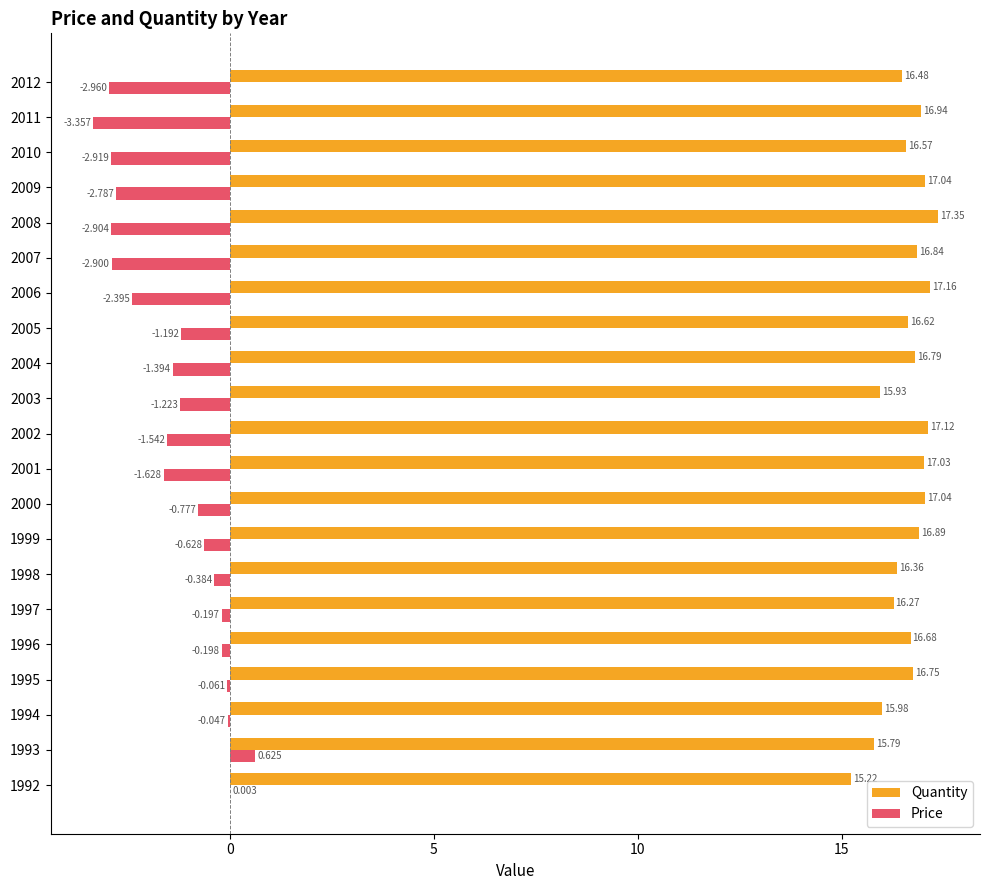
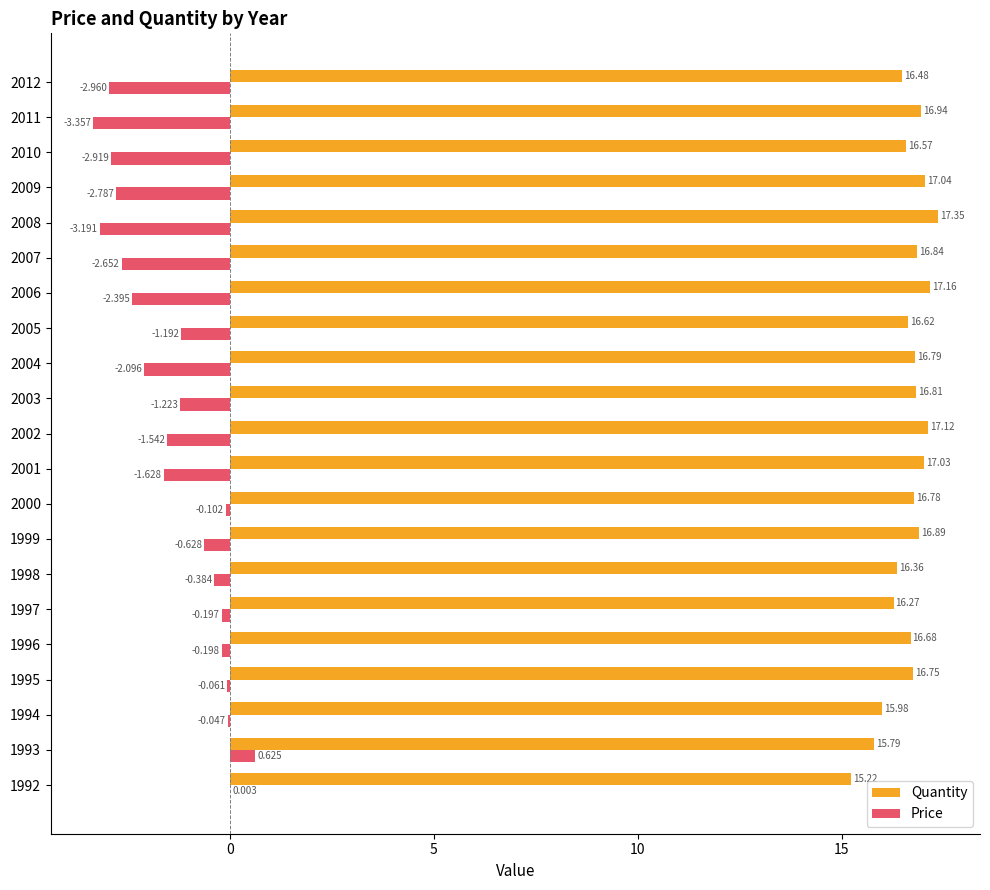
Price, 2008: -2.904 -> -3.191
Price, 2007: -2.900 -> -2.652
Price, 2004: -1.394 -> -2.096
Quantity, 2003: 15.93 -> 16.81
Quantity, 2000: 17.04 -> 16.78
Price, 2000: -0.777 -> -0.102
